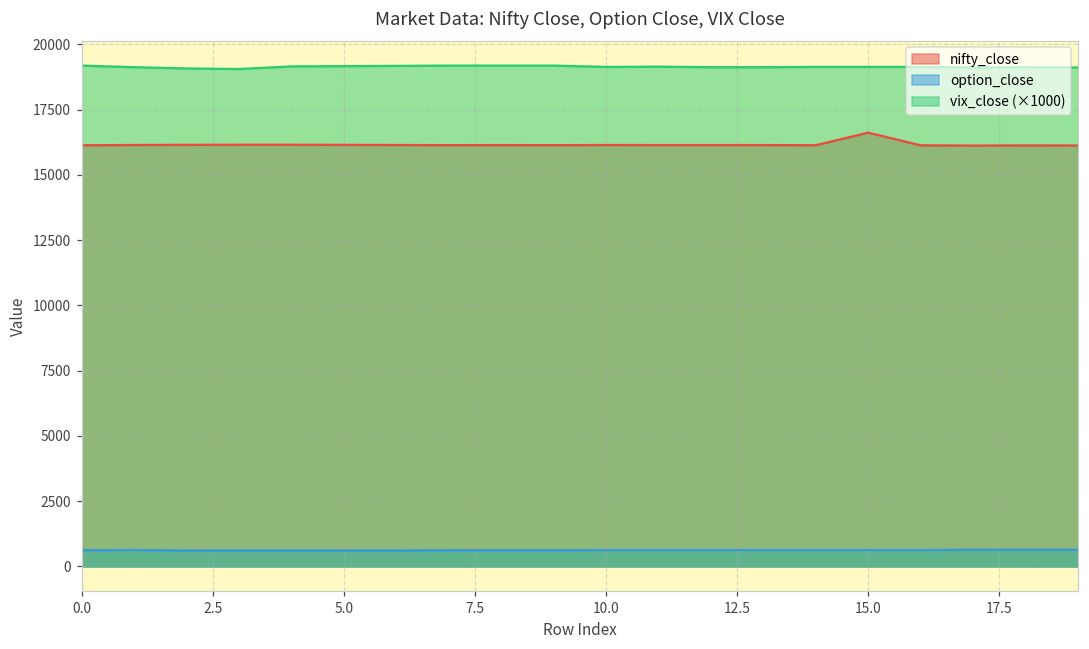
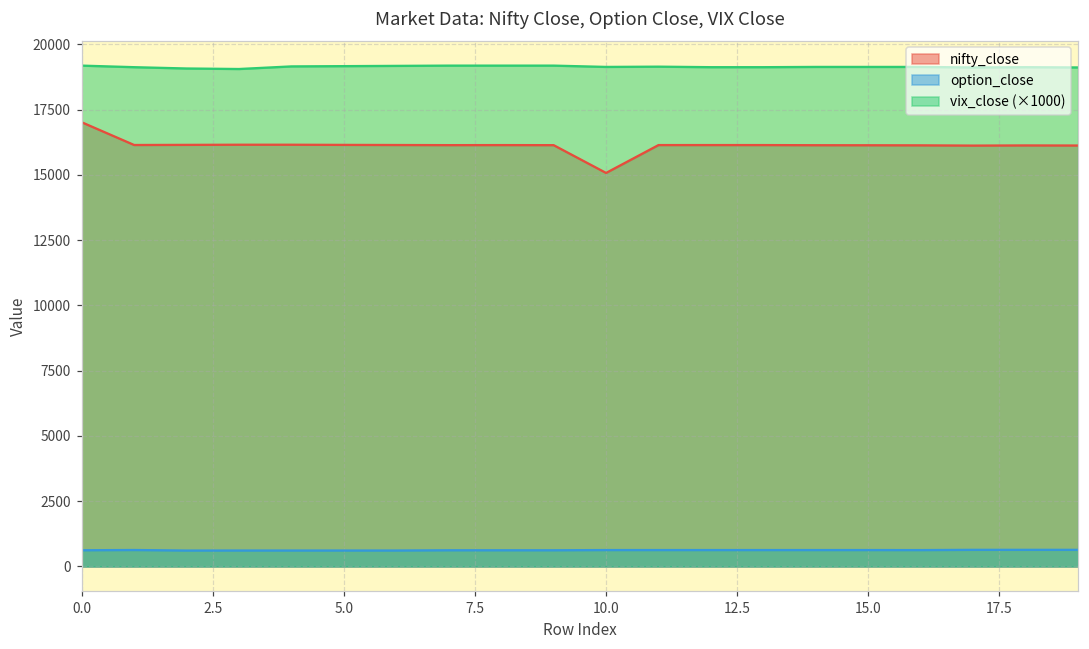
nifty_close, 0.0: 16100 -> 17000
nifty_close, 10.0: 16100 -> 15100
nifty_close, 15.0: 16600 -> 16100
